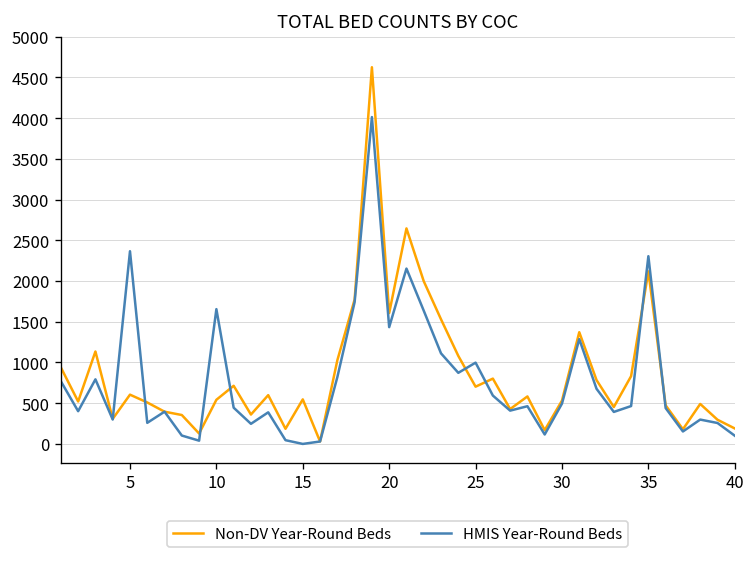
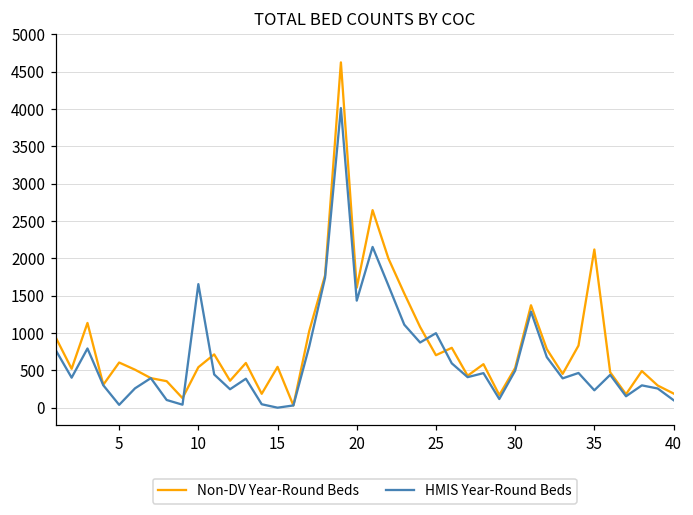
HMIS Year-Round Beds, 5: 2400 -> 0
HMIS Year-Round Beds, 35: 2300 -> 200
